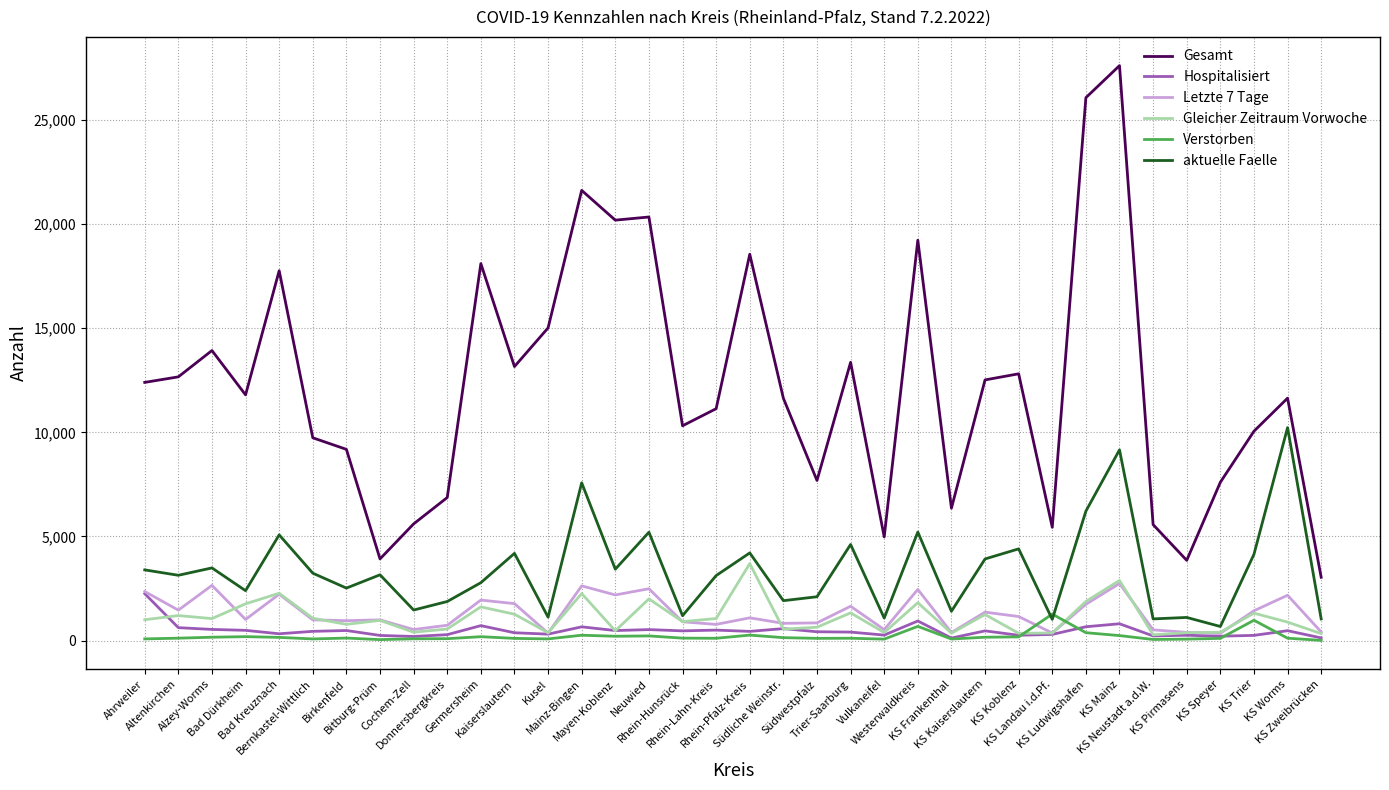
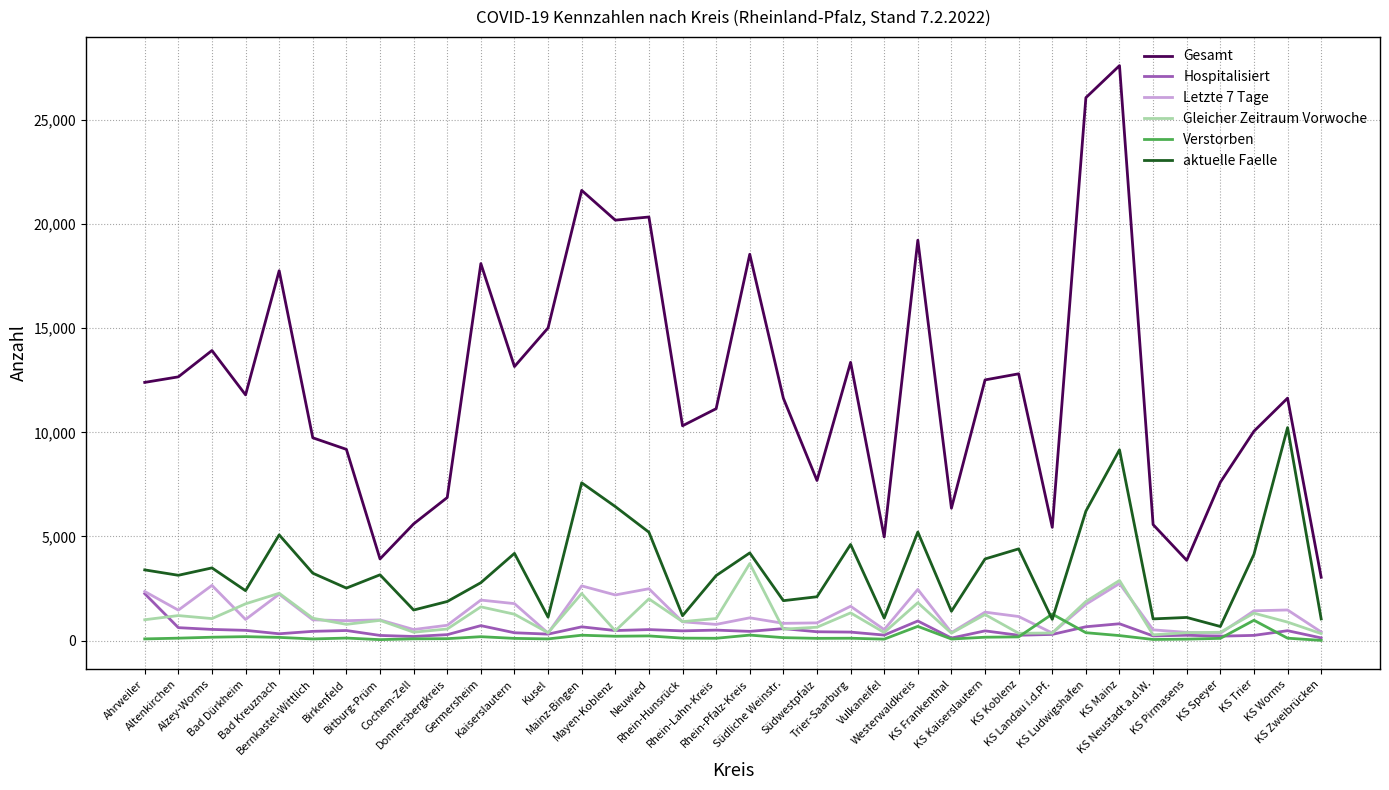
aktuelle Faelle, Mayen-Koblenz: 3,400 -> 6,400
Letzte 7 Tage, KS Worms: 2,200 -> 1,500
